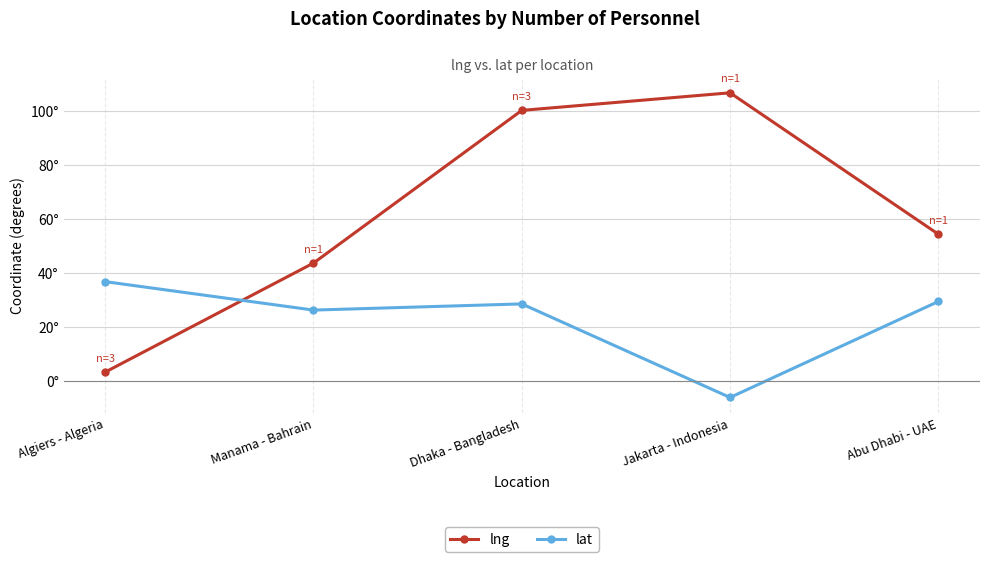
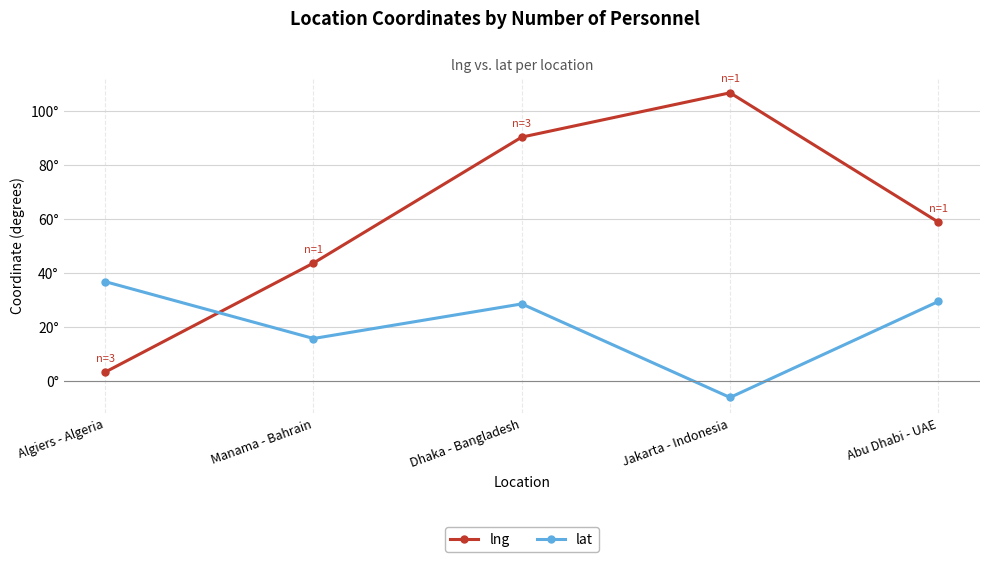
lat, Manama - Bahrain: 26° -> 16°
lng, Dhaka - Bangladesh: 100° -> 90°
lng, Abu Dhabi - UAE: 54° -> 59°
